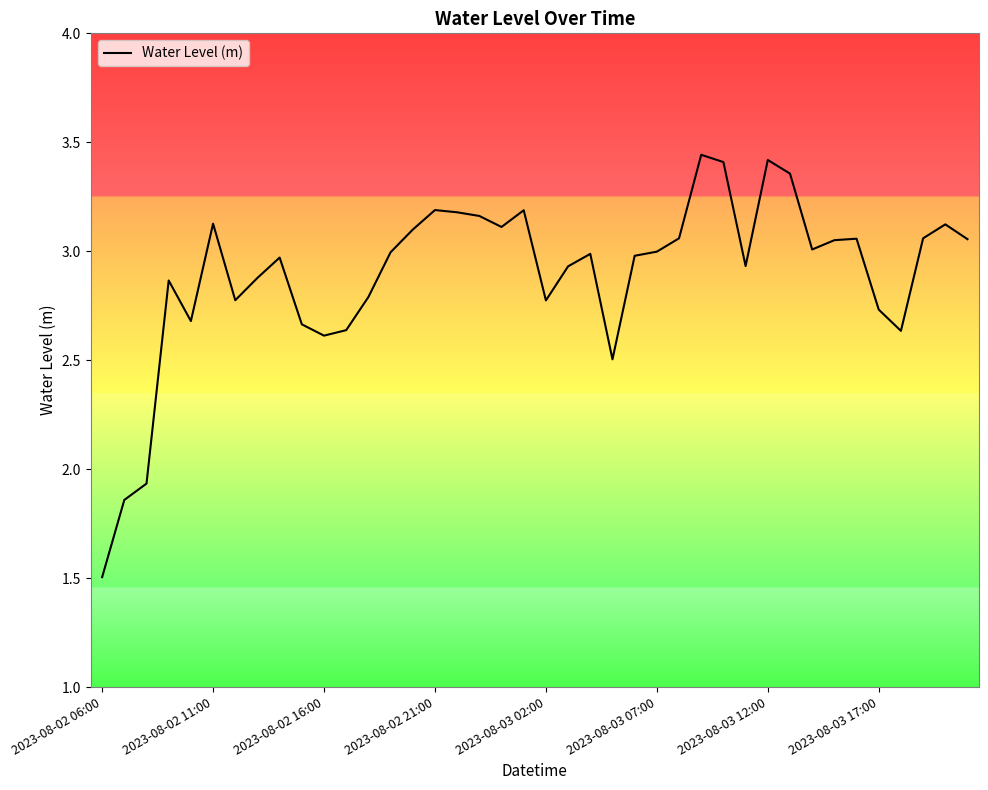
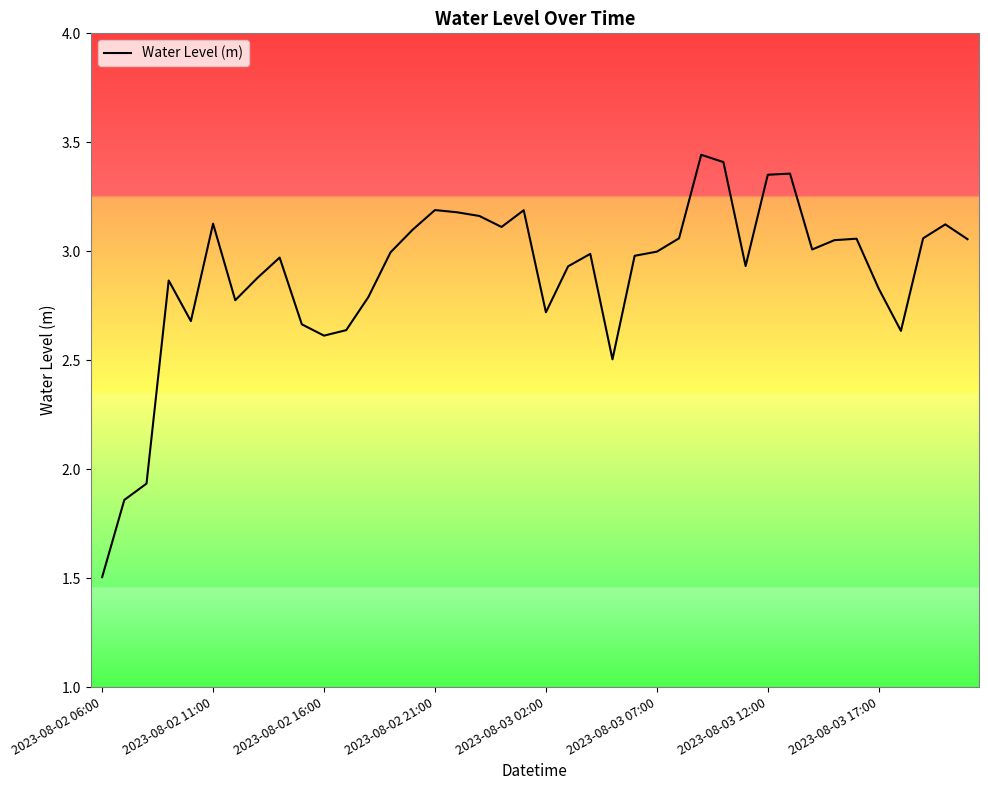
2023-08-03 02:00: 2.77 -> 2.72
2023-08-03 12:00: 3.42 -> 3.35
2023-08-03 17:00: 2.73 -> 2.83
